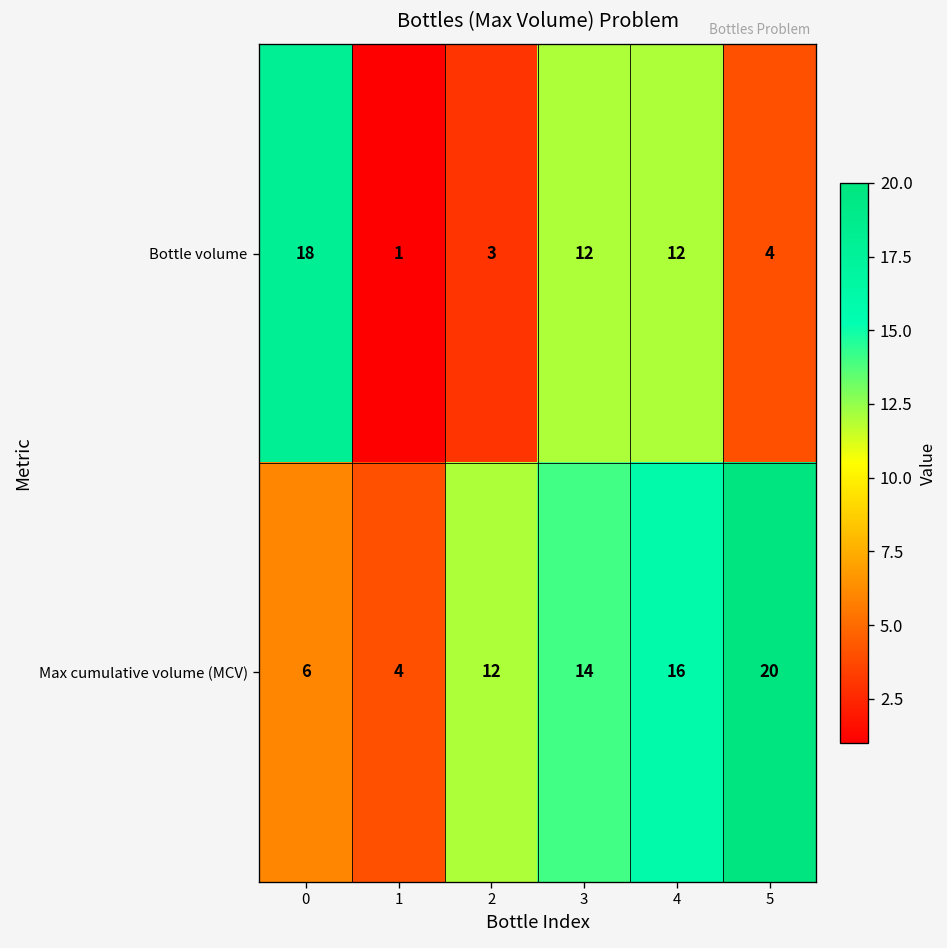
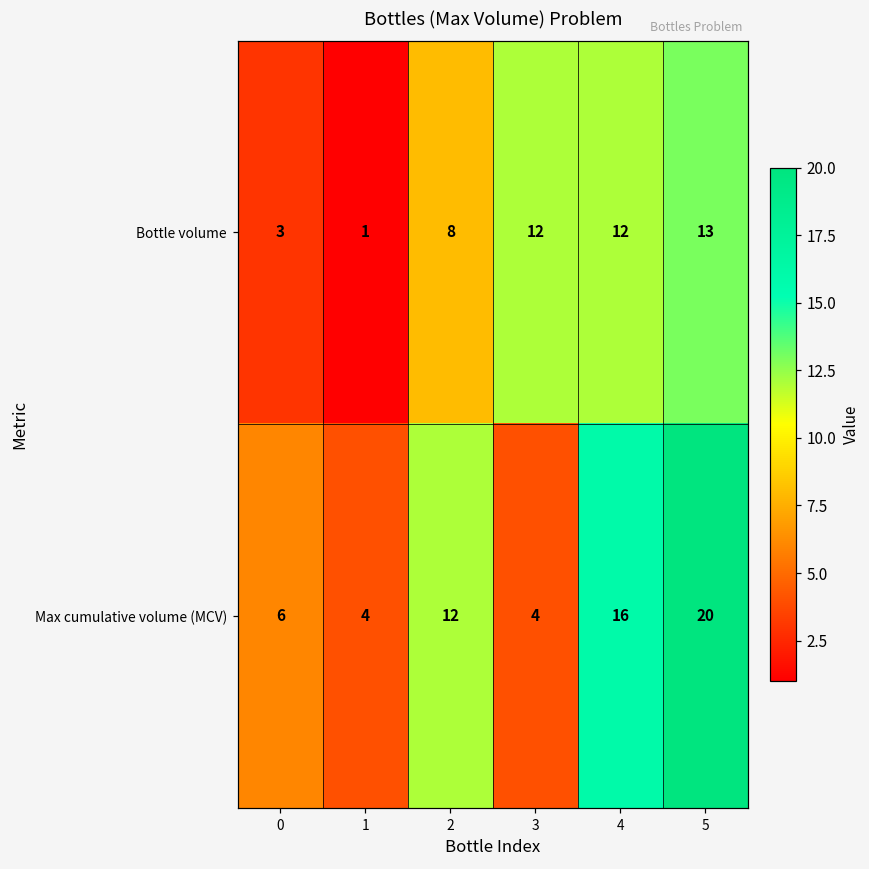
Bottle volume, 0: 18 -> 3
Bottle volume, 2: 3 -> 8
Bottle volume, 5: 4 -> 13
Max cumulative volume (MCV), 3: 14 -> 4
